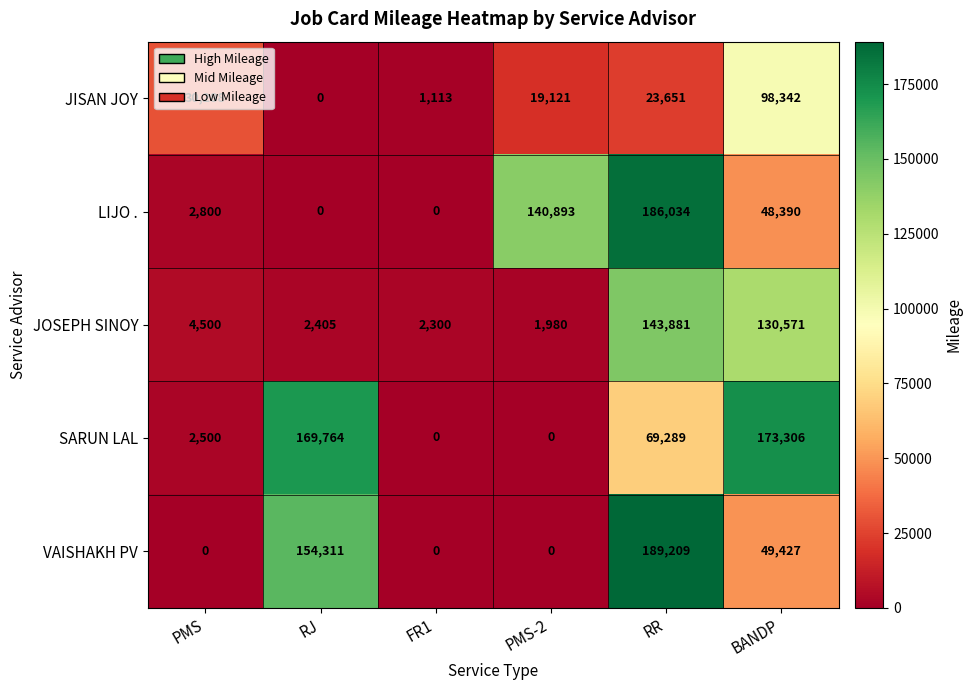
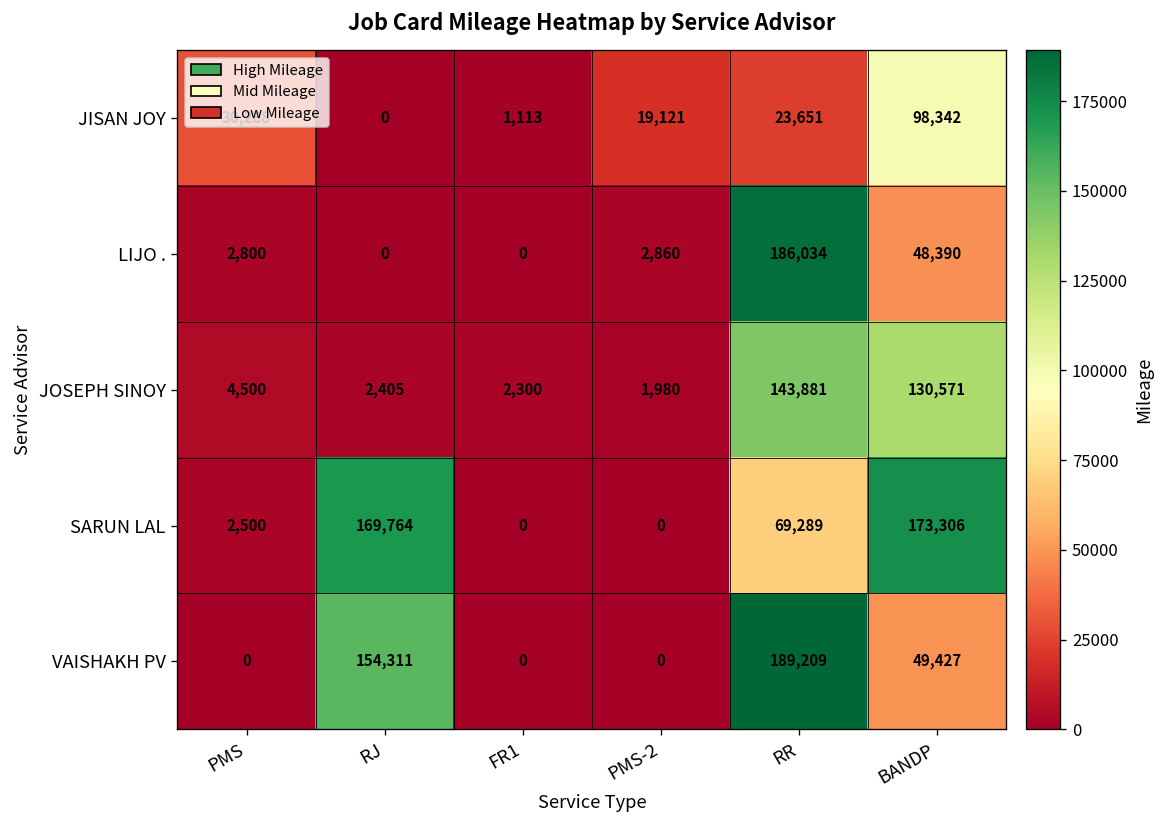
LIJO ., PMS-2: 140,893 -> 2,860
